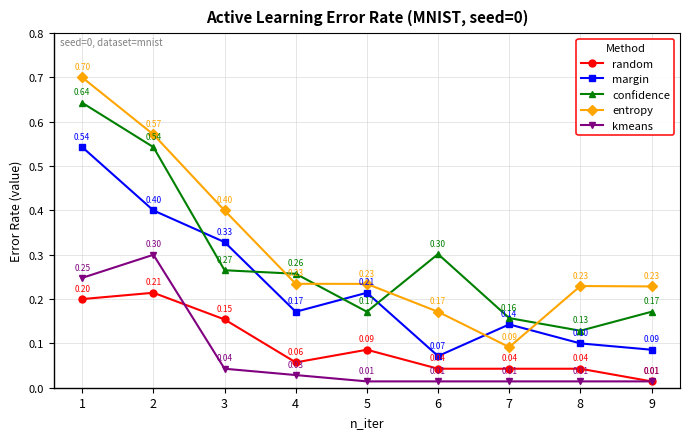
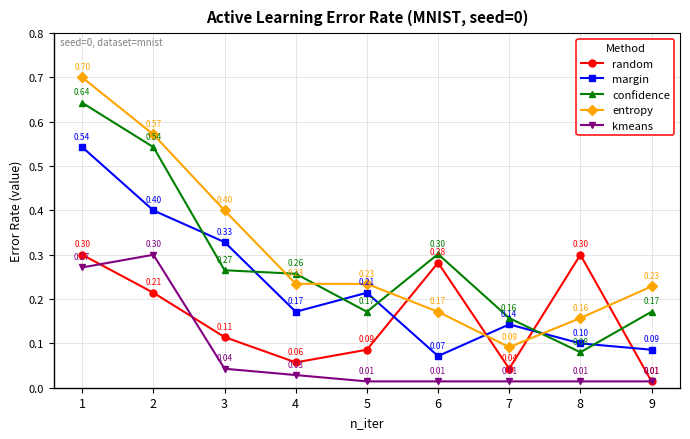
random, 1: 0.20 -> 0.30
kmeans, 1: 0.25 -> 0.27
random, 3: 0.15 -> 0.11
random, 6: 0.04 -> 0.28
random, 8: 0.04 -> 0.30
confidence, 8: 0.13 -> 0.08
entropy, 8: 0.23 -> 0.16
